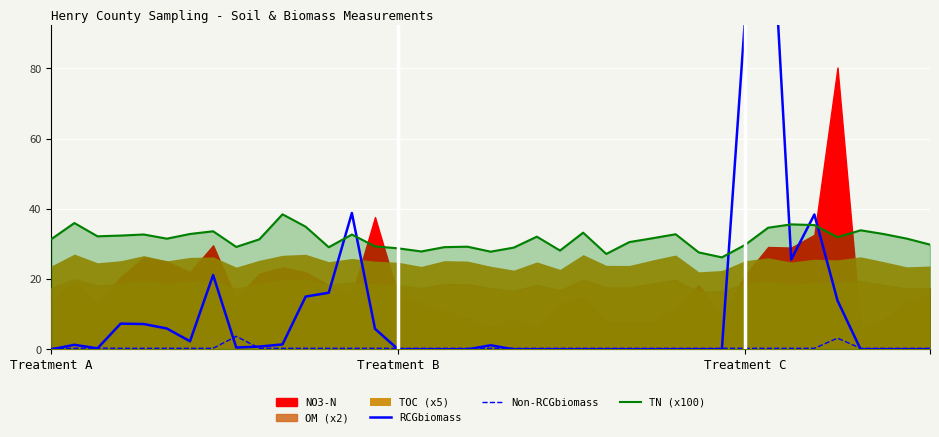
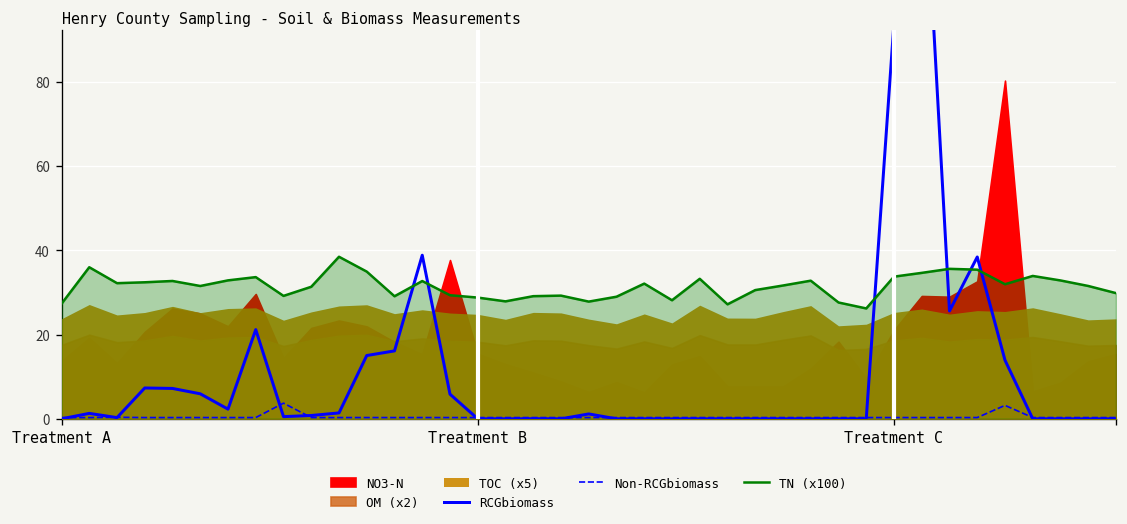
TN (x100), Treatment A: 31 -> 27
TN (x100), Treatment C: 30 -> 34
